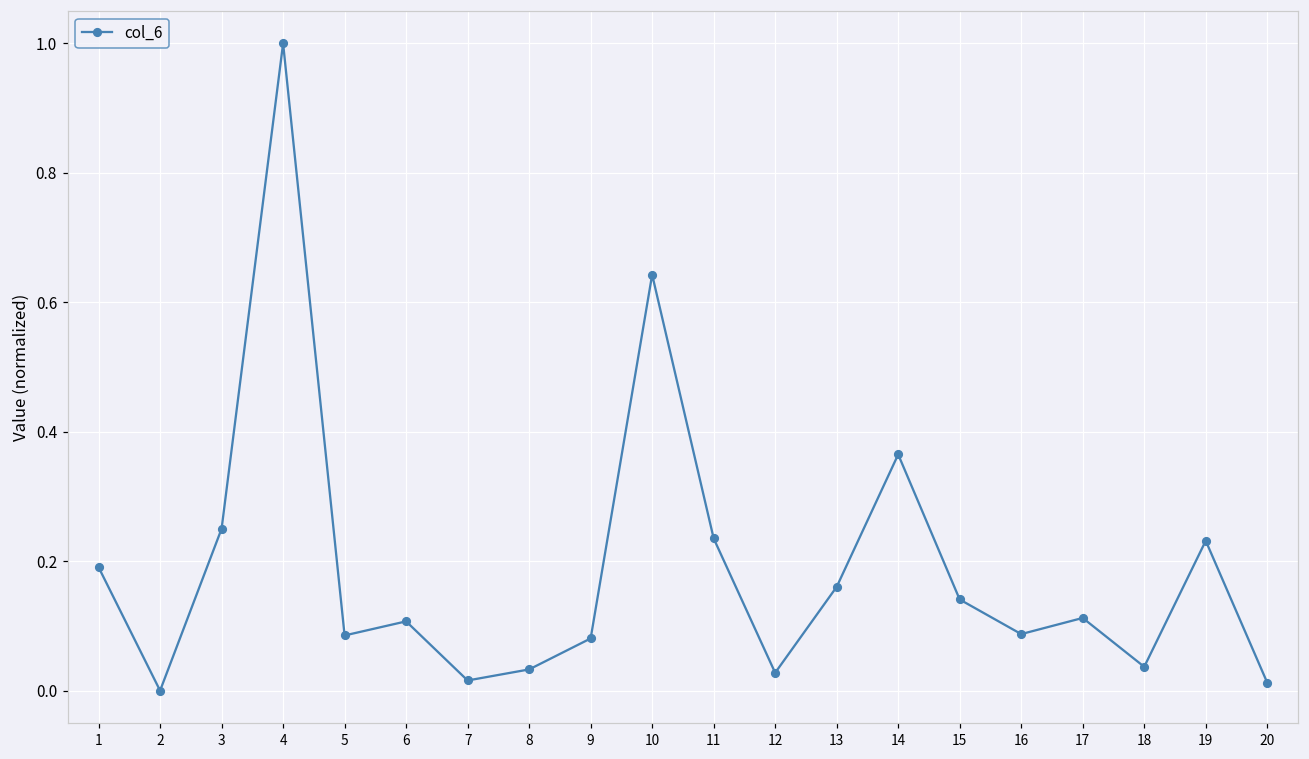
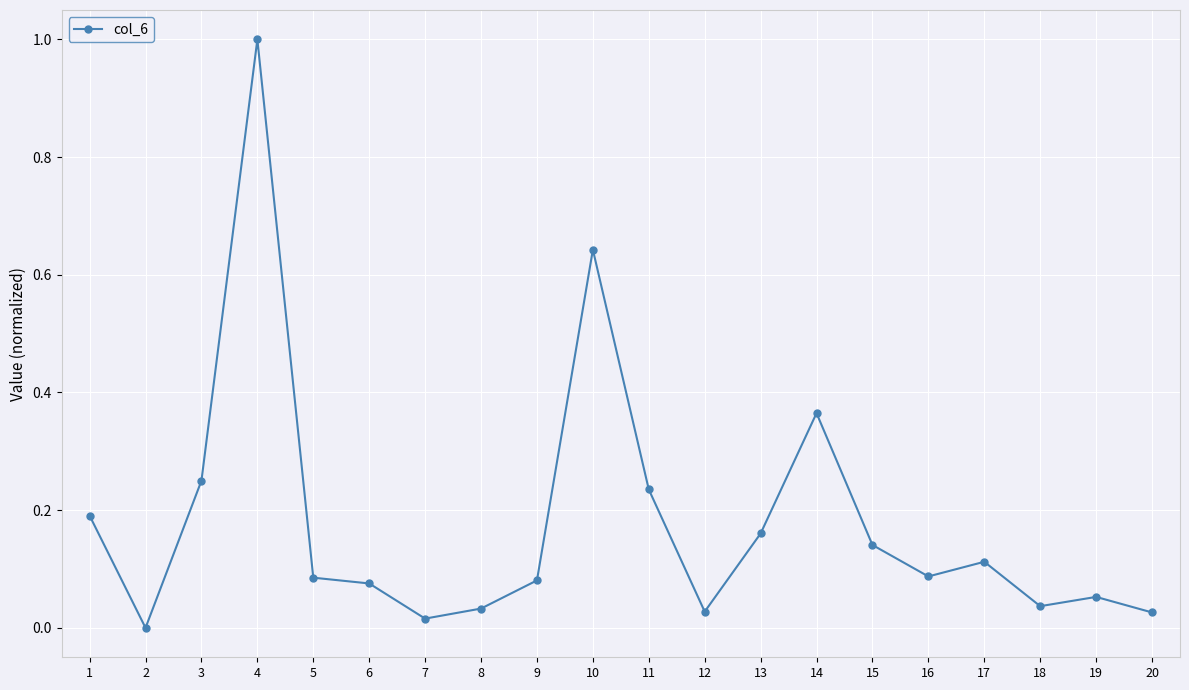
6: 0.11 -> 0.08
19: 0.23 -> 0.05
20: 0.01 -> 0.03
